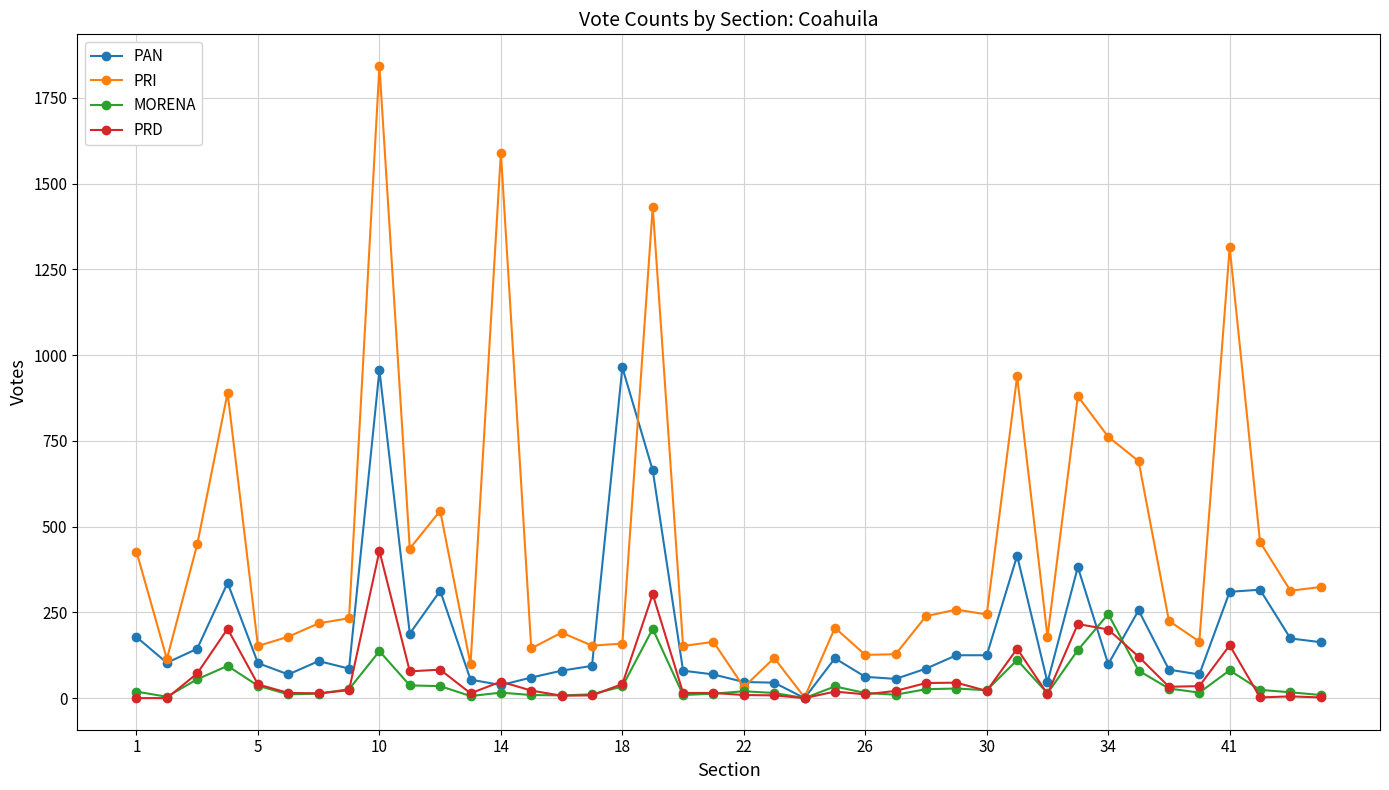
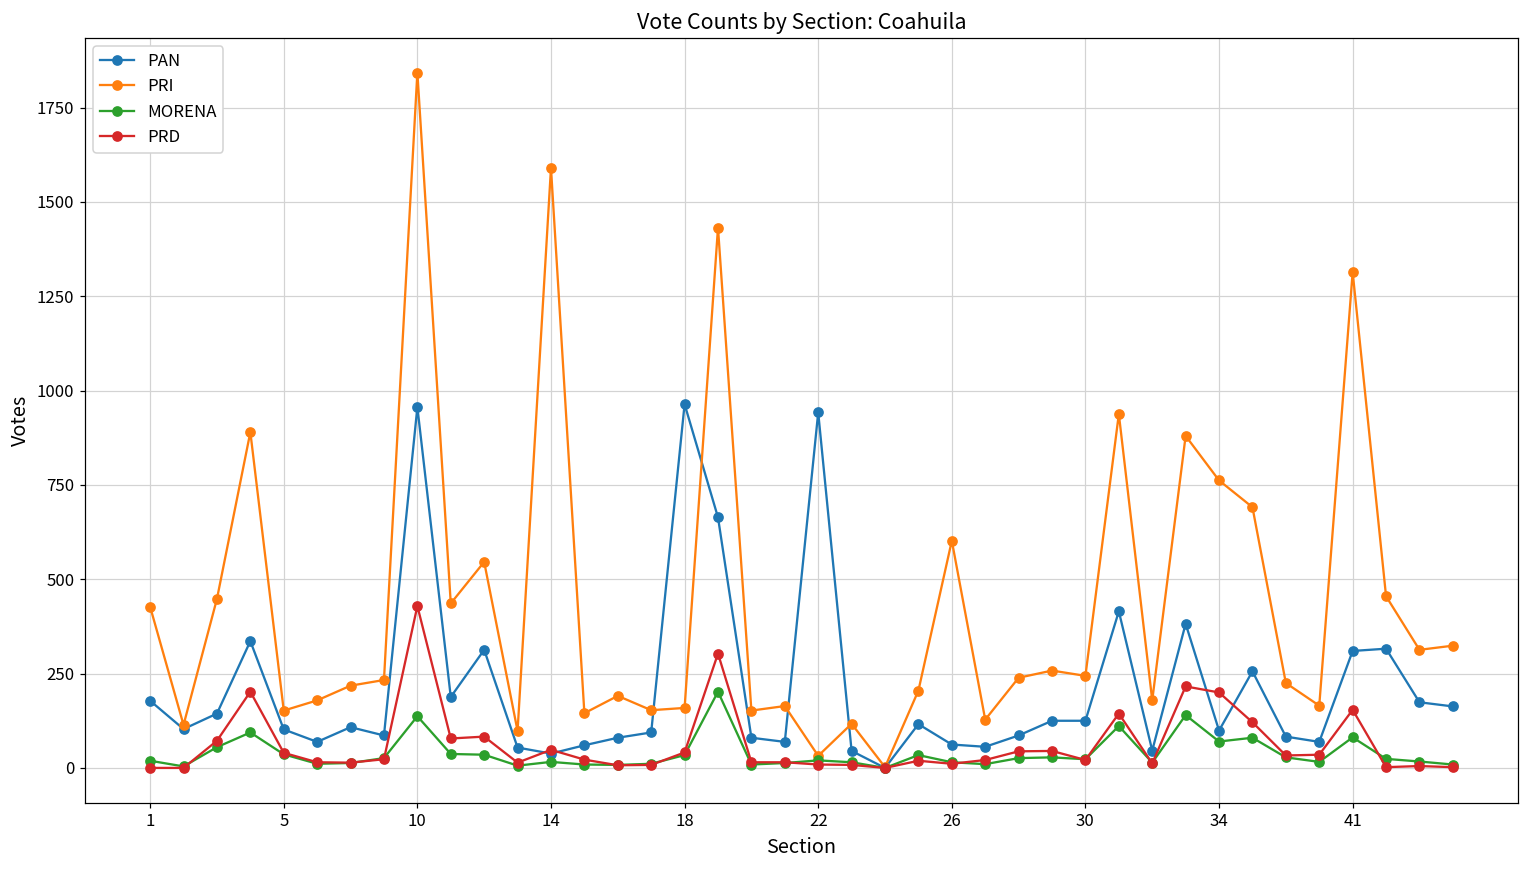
PAN, 22: 50 -> 940
PRI, 26: 130 -> 600
MORENA, 34: 250 -> 70
